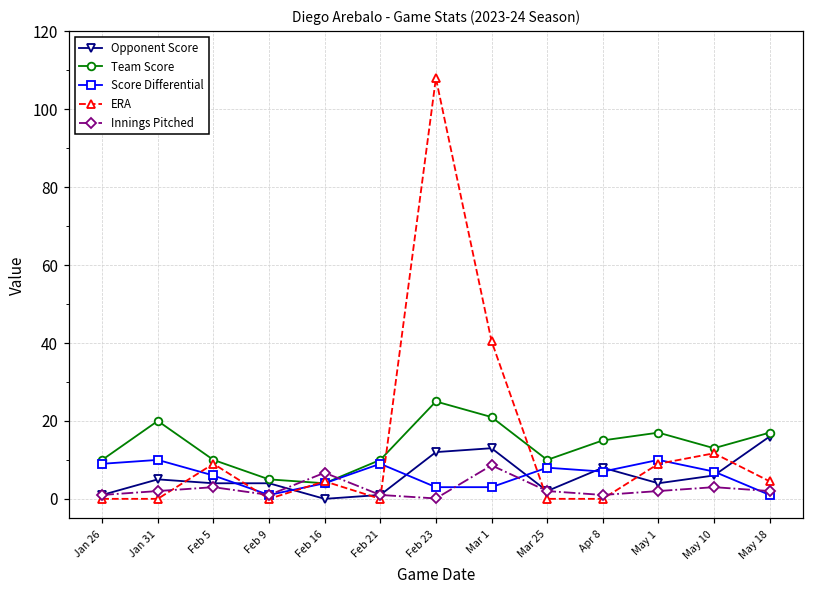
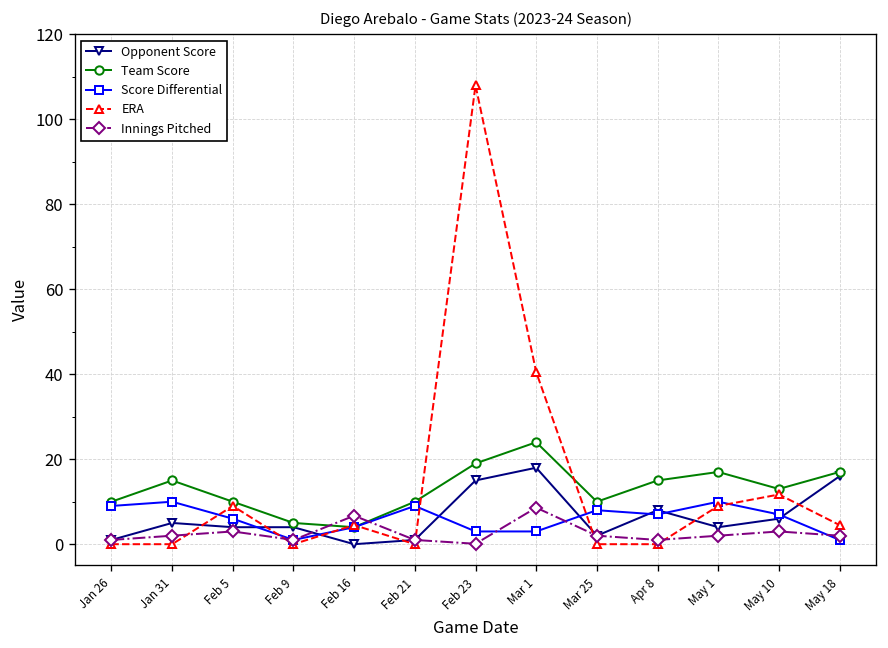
Team Score, Jan 31: 20 -> 15
Opponent Score, Feb 23: 12 -> 15
Team Score, Feb 23: 25 -> 19
Opponent Score, Mar 1: 13 -> 18
Team Score, Mar 1: 21 -> 24
